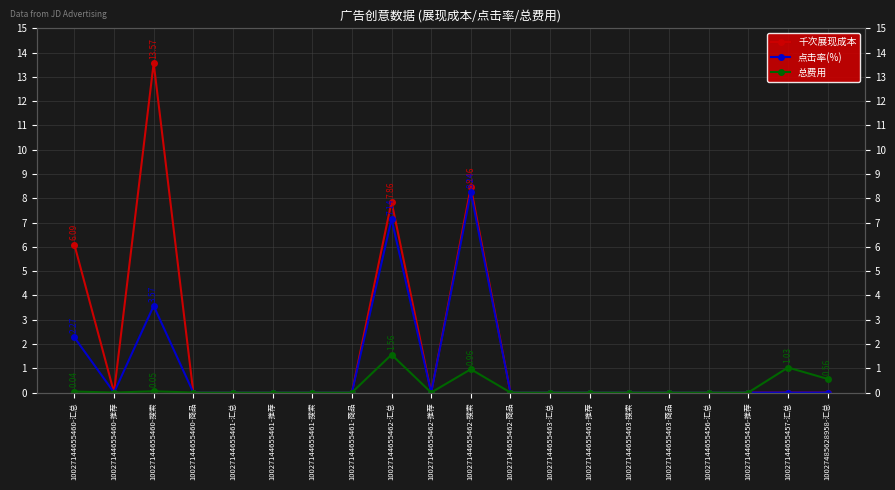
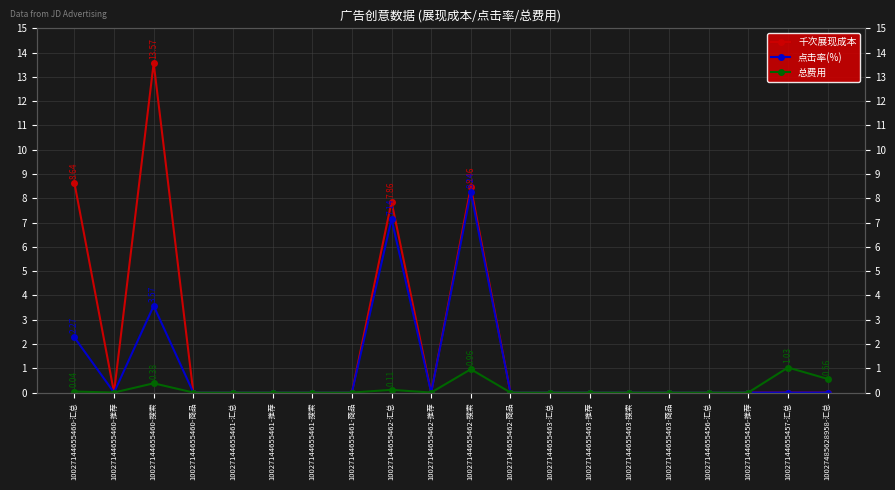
千次展现成本, 10027144655460-汇总: 6.09 -> 8.64
总费用, 10027144655460-搜索: 0.05 -> 0.38
总费用, 10027144655462-汇总: 1.56 -> 0.11
